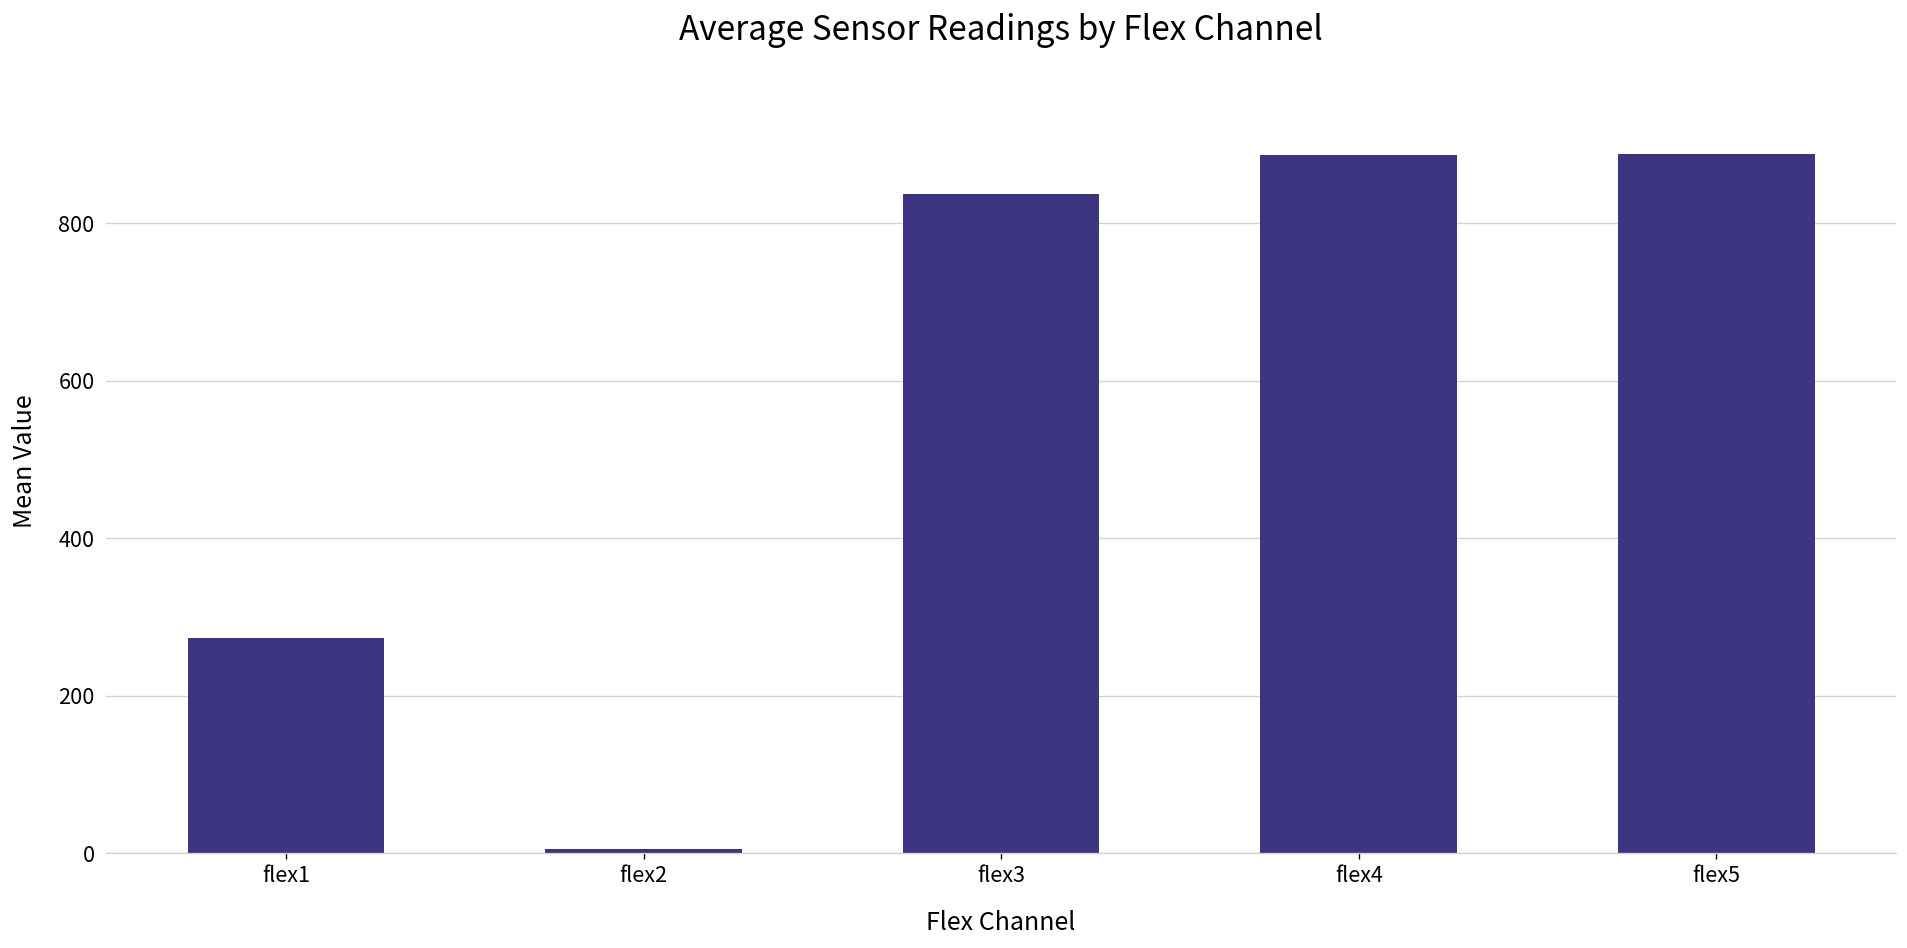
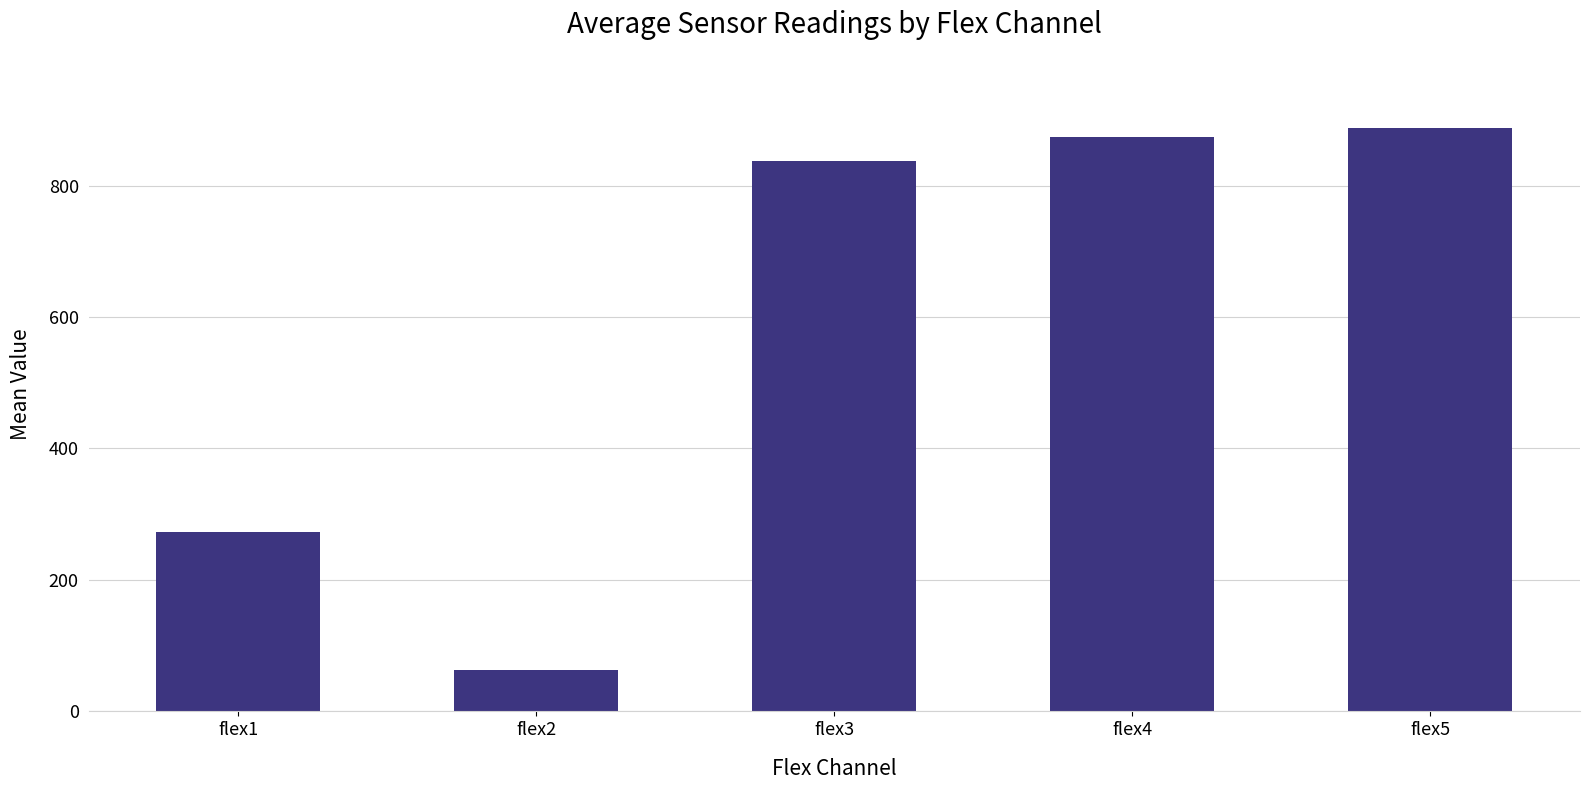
flex2: 0 -> 60
flex4: 890 -> 870
